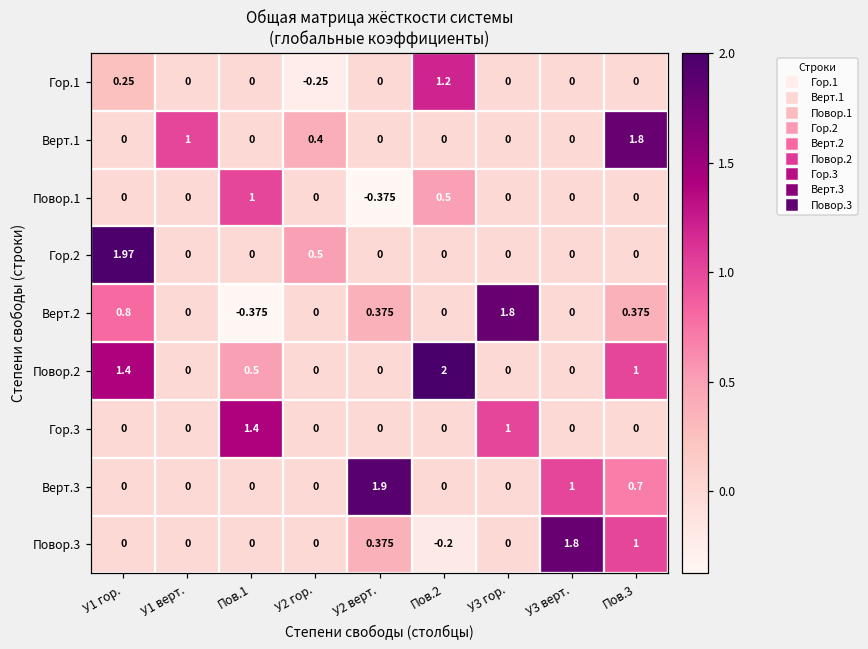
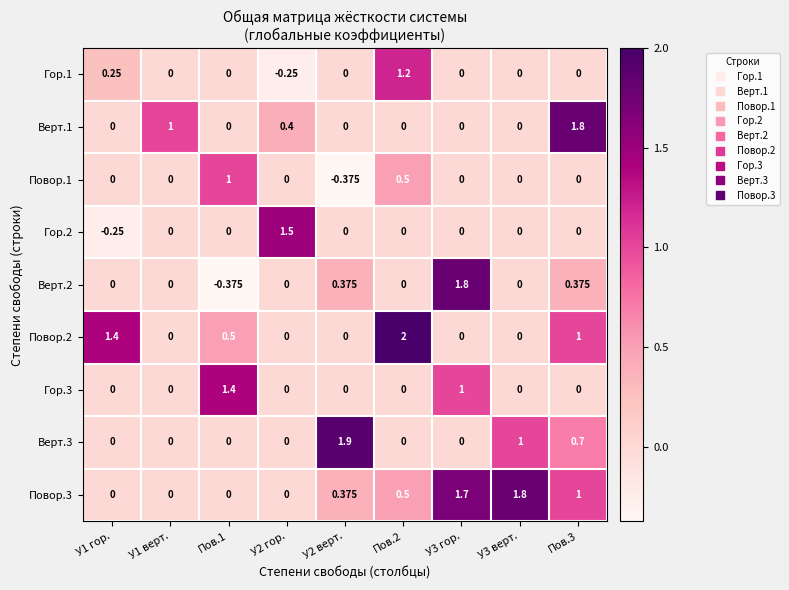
Гор.2, У1 гор.: 1.97 -> -0.25
Гор.2, У2 гор.: 0.5 -> 1.5
Верт.2, У1 гор.: 0.8 -> 0
Повор.3, Пов.2: -0.2 -> 0.5
Повор.3, У3 гор.: 0 -> 1.7
